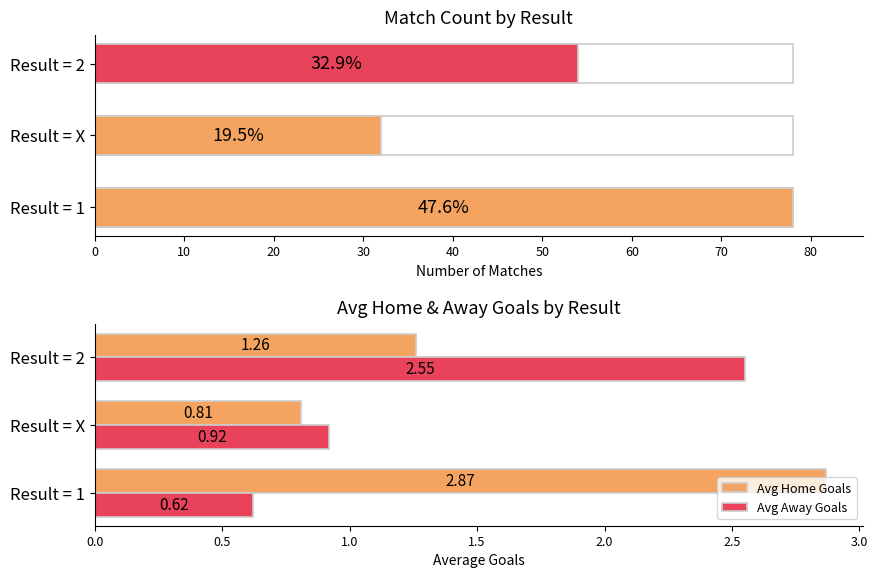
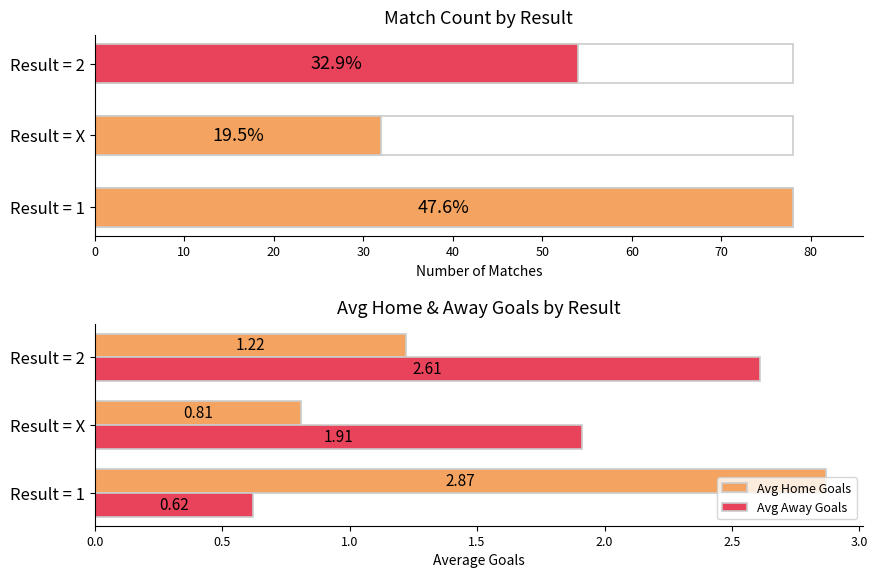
Avg Home & Away Goals by Result, Avg Home Goals, Result = 2: 1.26 -> 1.22
Avg Home & Away Goals by Result, Avg Away Goals, Result = 2: 2.55 -> 2.61
Avg Home & Away Goals by Result, Avg Away Goals, Result = X: 0.92 -> 1.91
